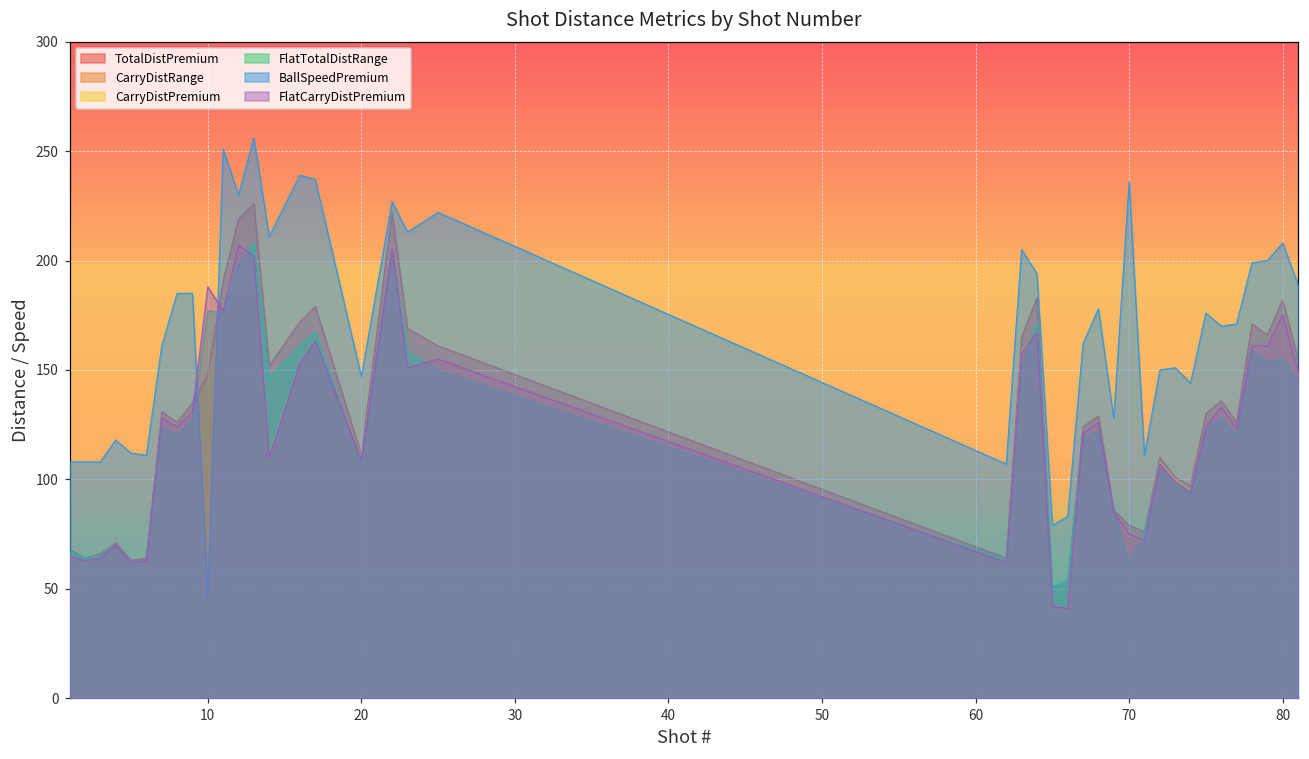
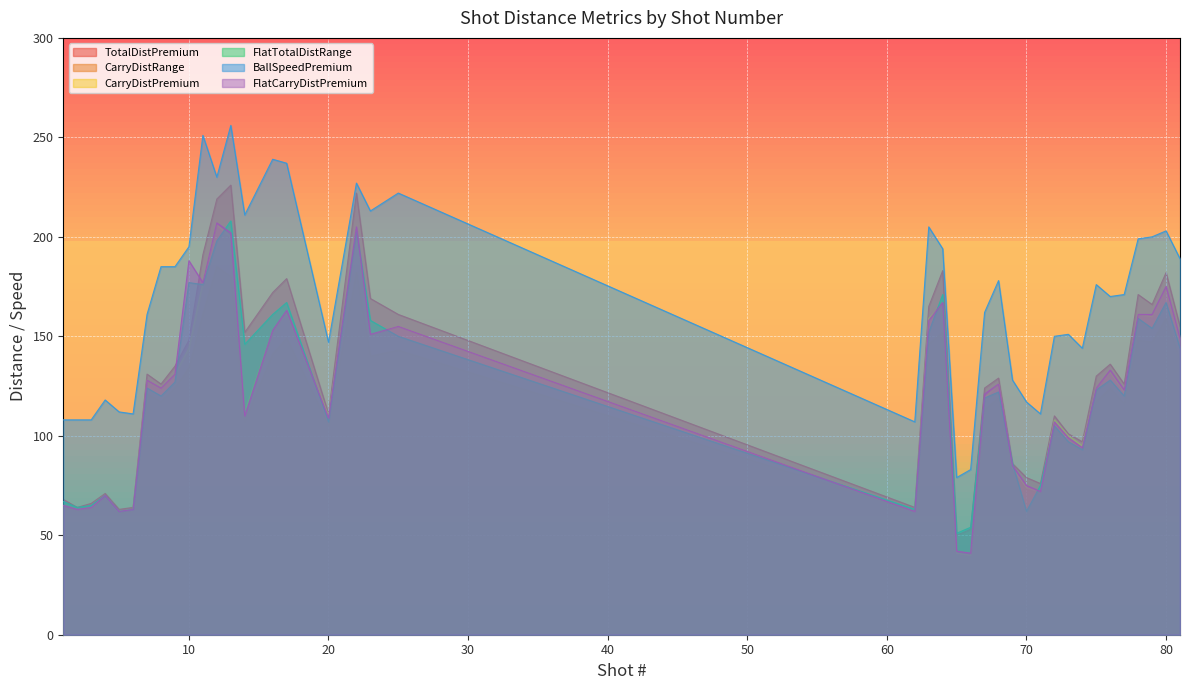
BallSpeedPremium, 10: 46 -> 195
BallSpeedPremium, 70: 236 -> 117
FlatTotalDistRange, 80: 155 -> 167
BallSpeedPremium, 80: 208 -> 203
